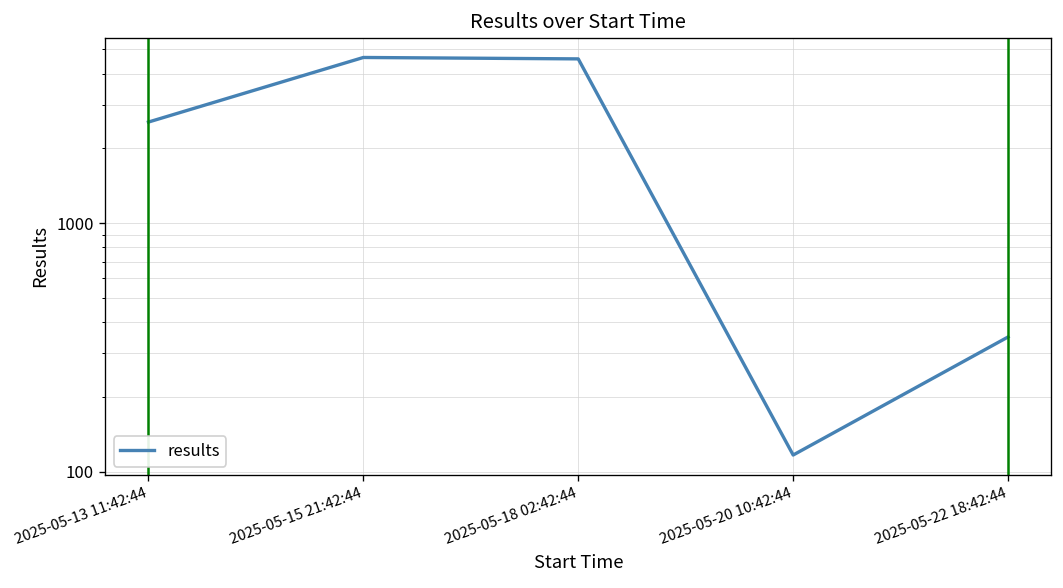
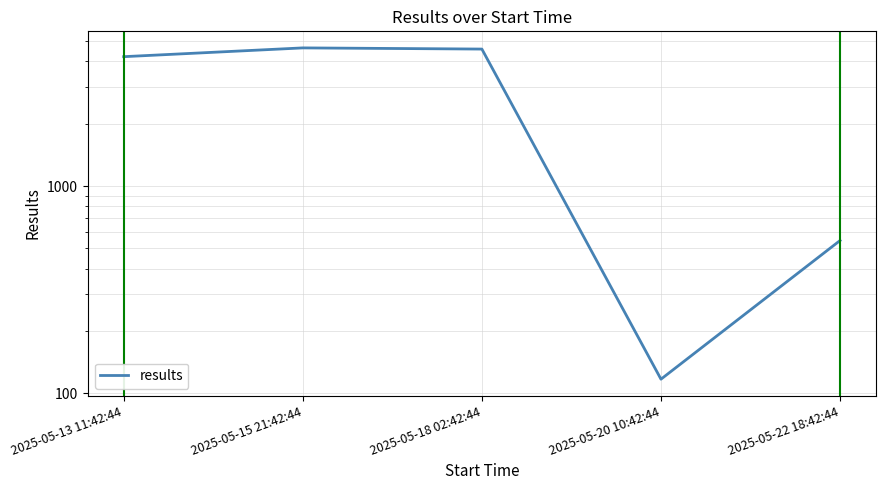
2025-05-13 11:42:44: 2600 -> 4200
2025-05-22 18:42:44: 350 -> 550
